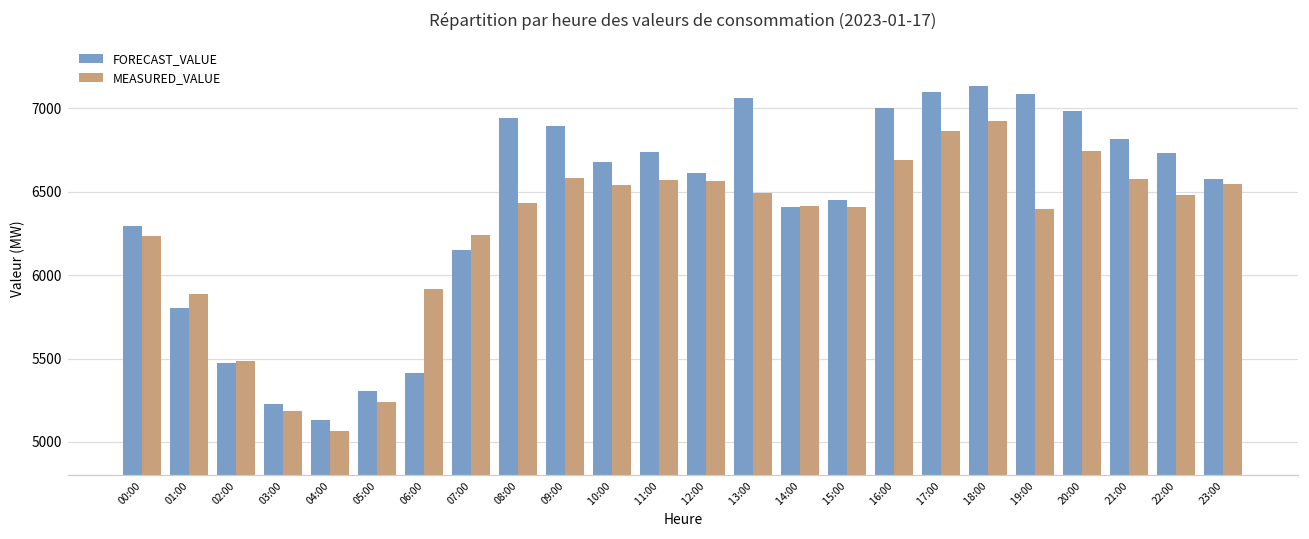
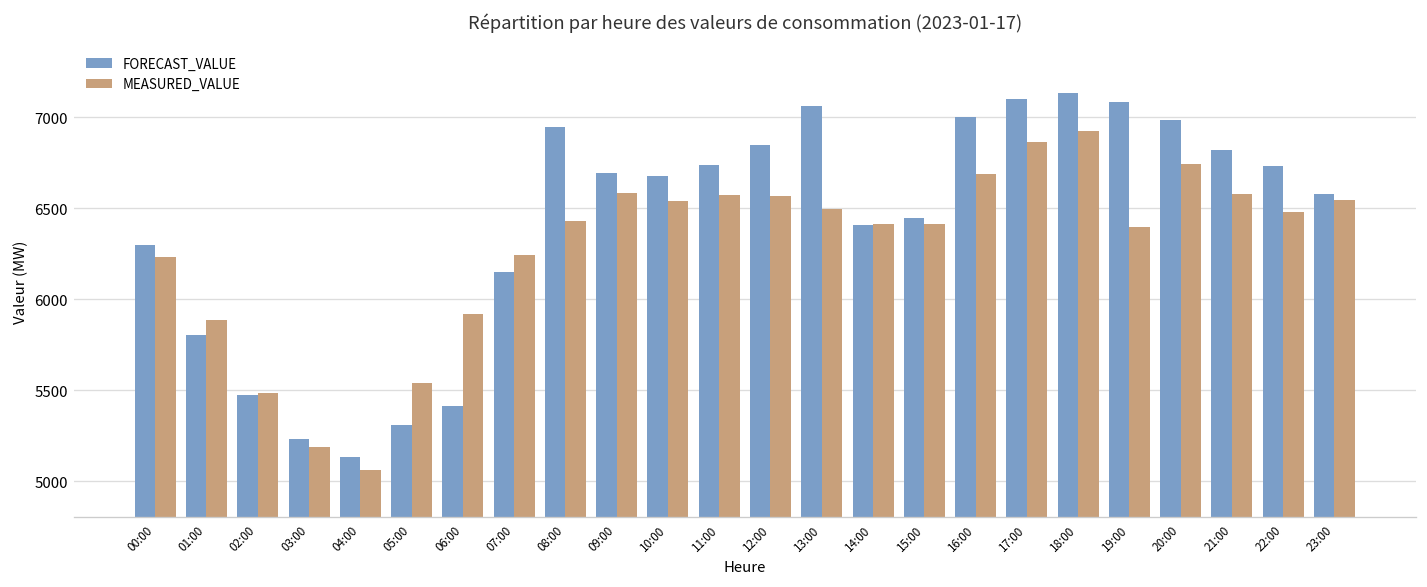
MEASURED_VALUE, 05:00: 5240 -> 5540
FORECAST_VALUE, 09:00: 6900 -> 6690
FORECAST_VALUE, 12:00: 6610 -> 6850
